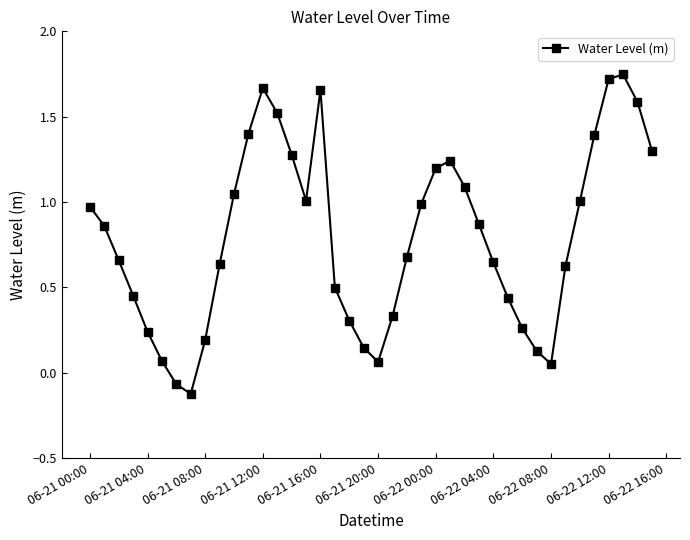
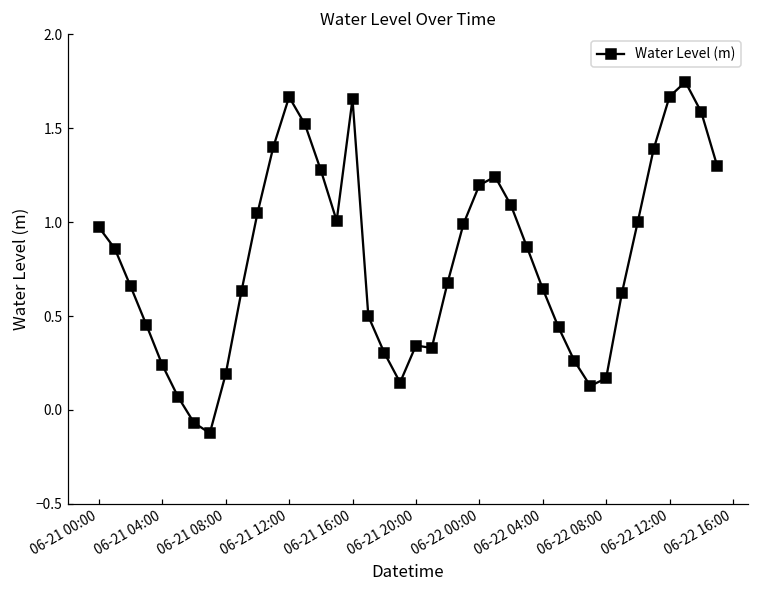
06-21 20:00: 0.06 -> 0.34
06-22 08:00: 0.05 -> 0.17
06-22 12:00: 1.72 -> 1.67
